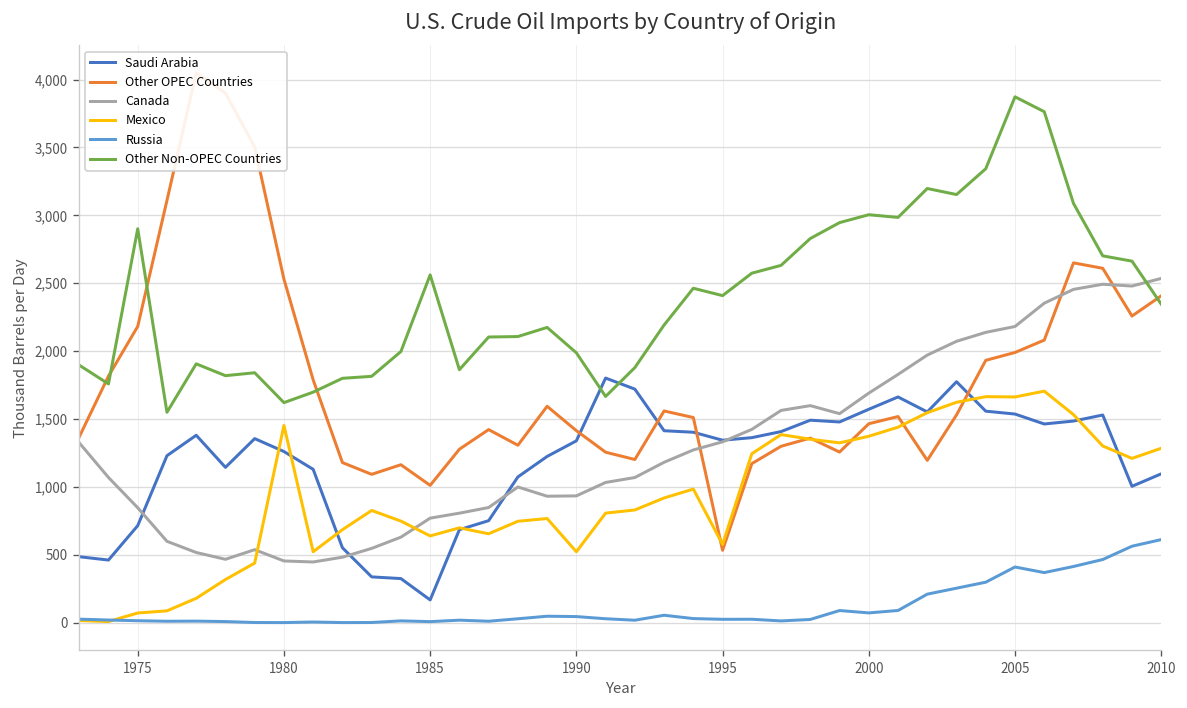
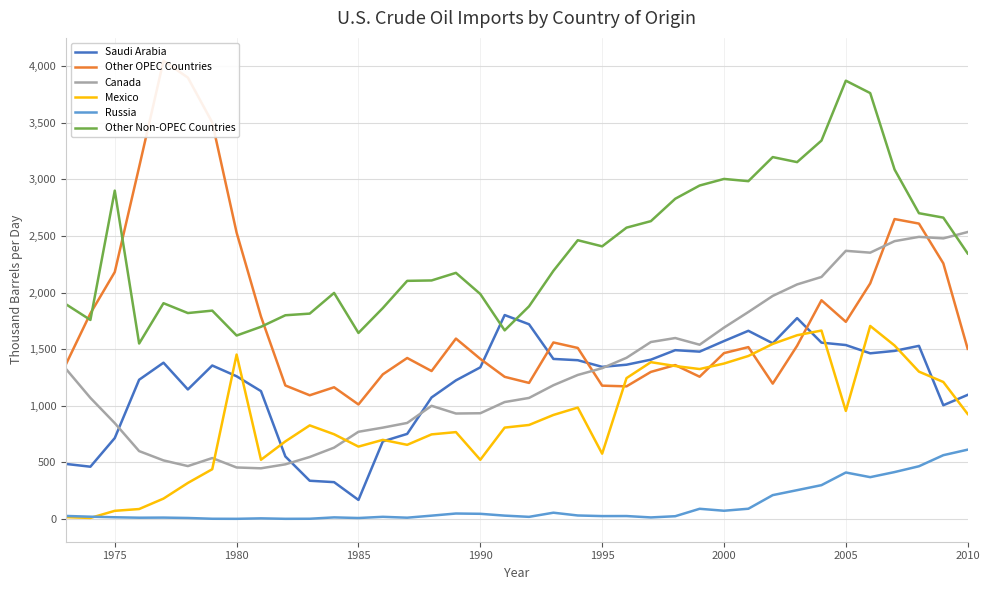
Other Non-OPEC Countries, 1985: 2,560 -> 1,640
Other OPEC Countries, 1995: 530 -> 1,180
Other OPEC Countries, 2005: 1,990 -> 1,740
Canada, 2005: 2,180 -> 2,370
Mexico, 2005: 1,660 -> 950
Other OPEC Countries, 2010: 2,410 -> 1,500
Mexico, 2010: 1,280 -> 930
